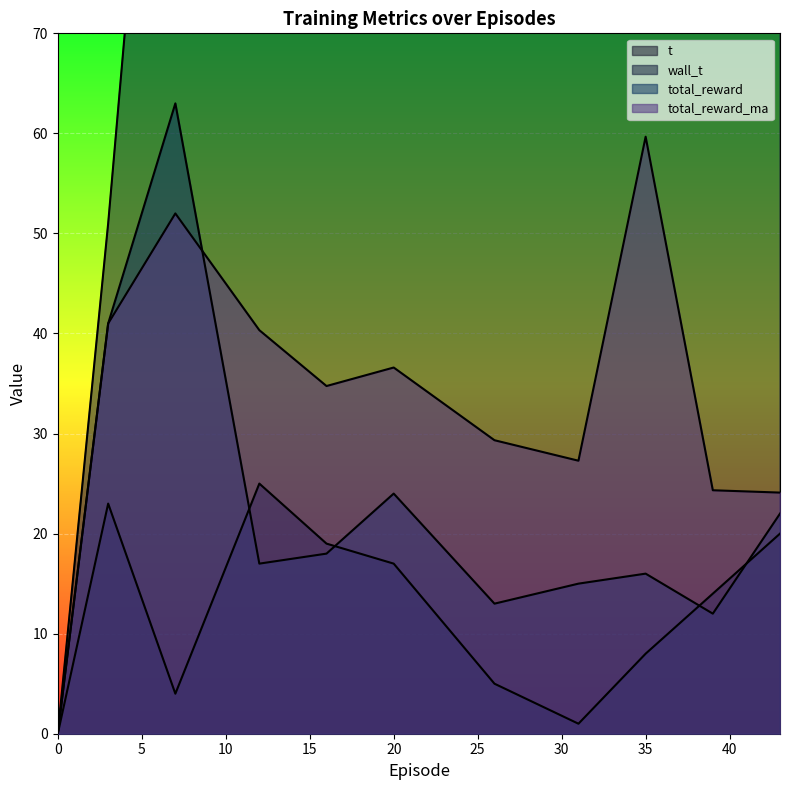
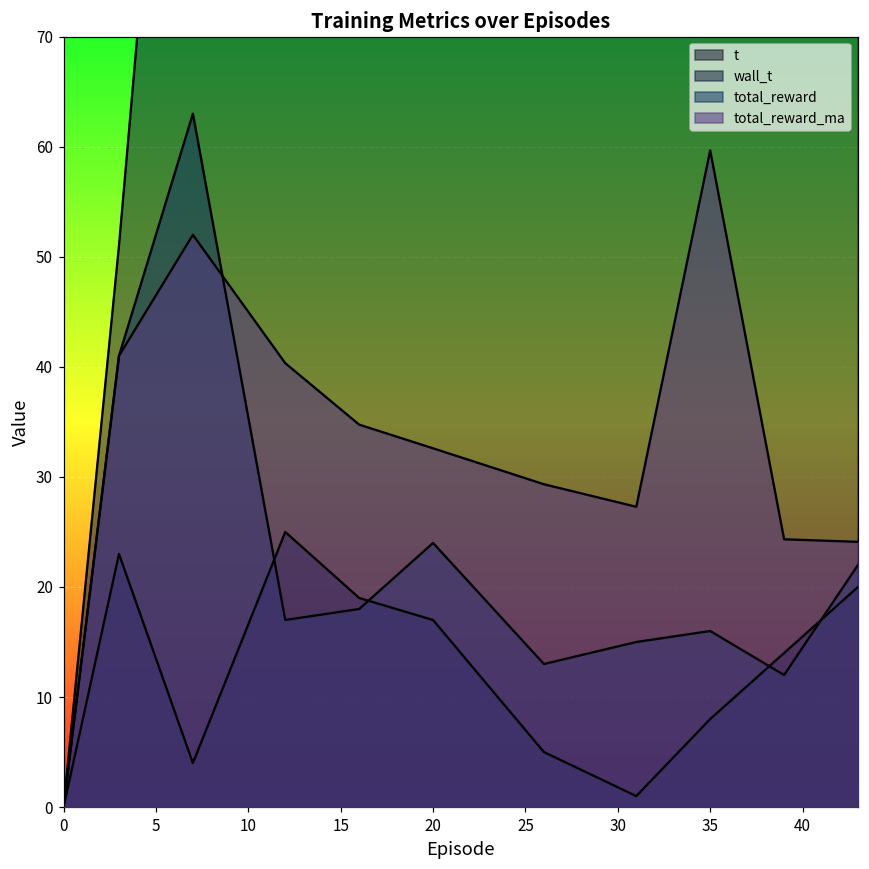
total_reward_ma, 20: 36.6 -> 32.6
